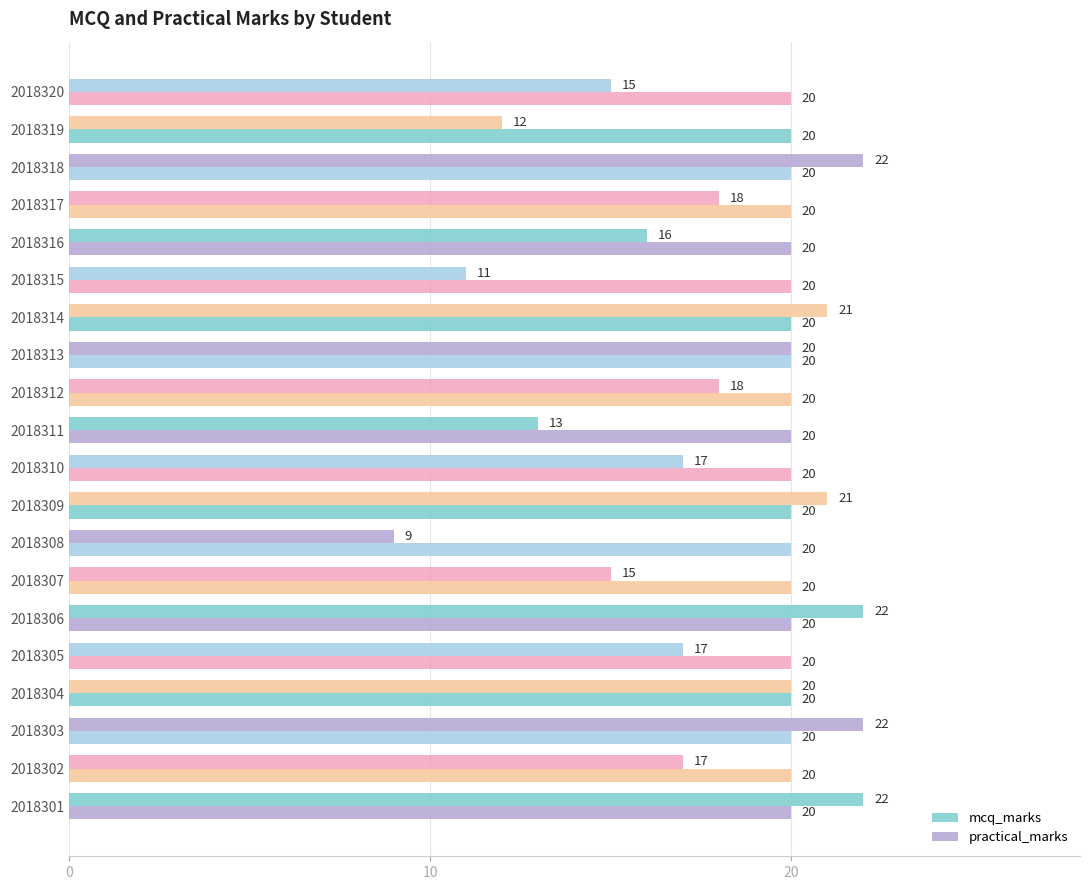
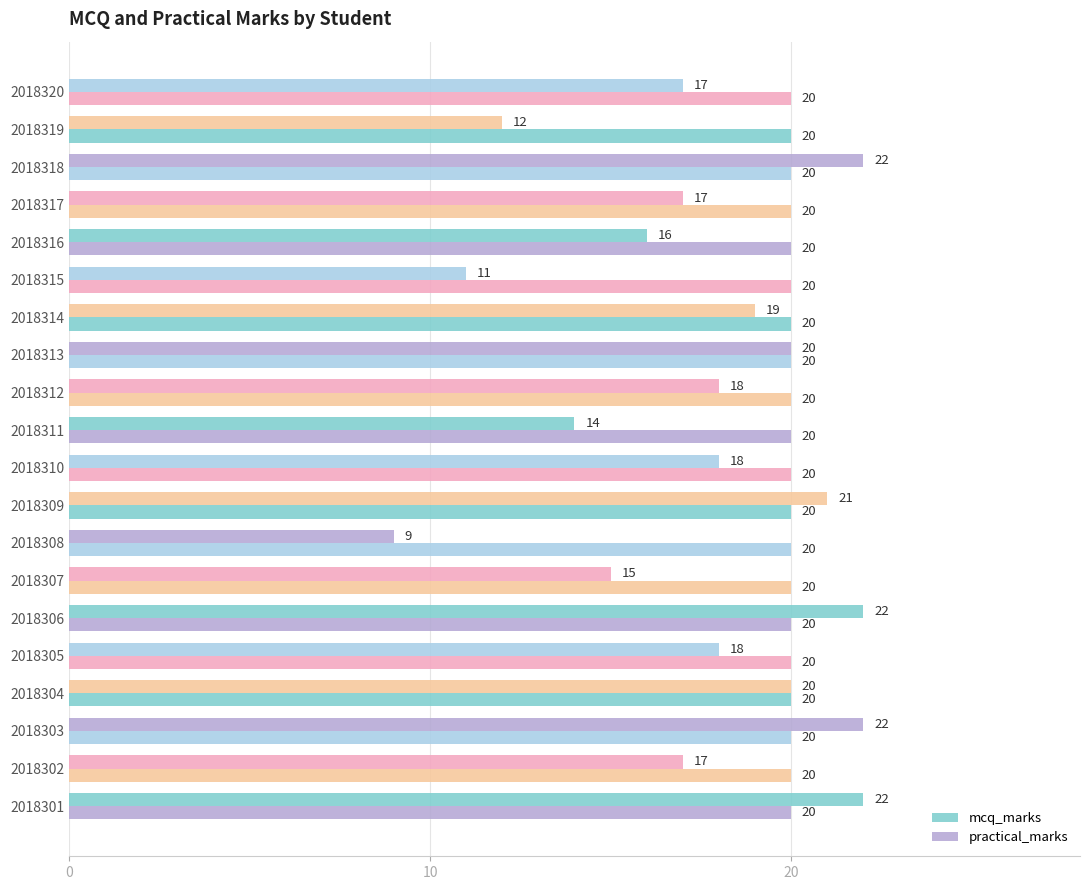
mcq_marks, 2018320: 15 -> 17
mcq_marks, 2018317: 18 -> 17
mcq_marks, 2018314: 21 -> 19
mcq_marks, 2018311: 13 -> 14
mcq_marks, 2018310: 17 -> 18
mcq_marks, 2018305: 17 -> 18
